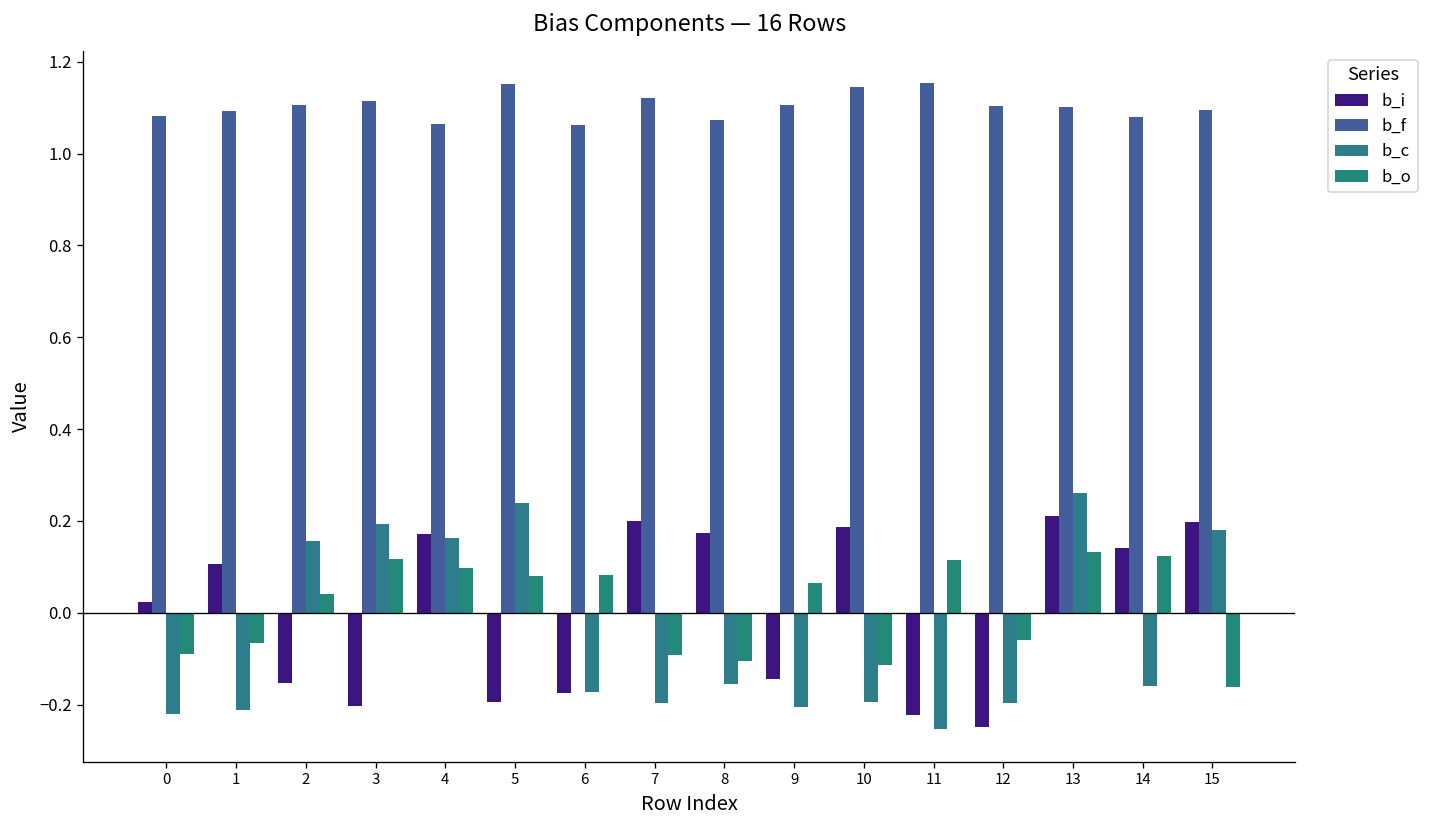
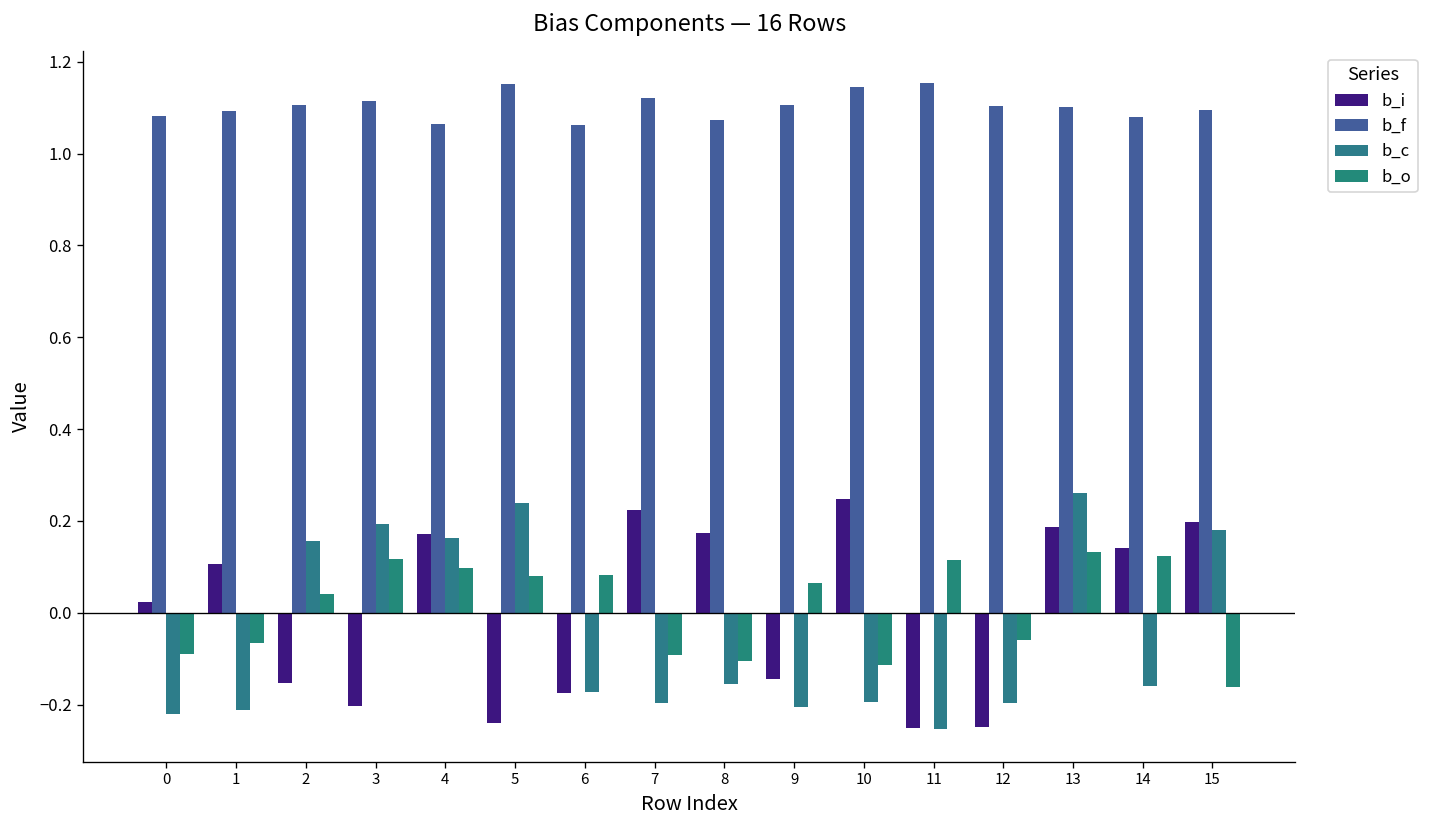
b_i, 5: -0.19 -> -0.24
b_i, 7: 0.20 -> 0.22
b_i, 10: 0.19 -> 0.25
b_i, 11: -0.22 -> -0.25
b_i, 13: 0.21 -> 0.19
